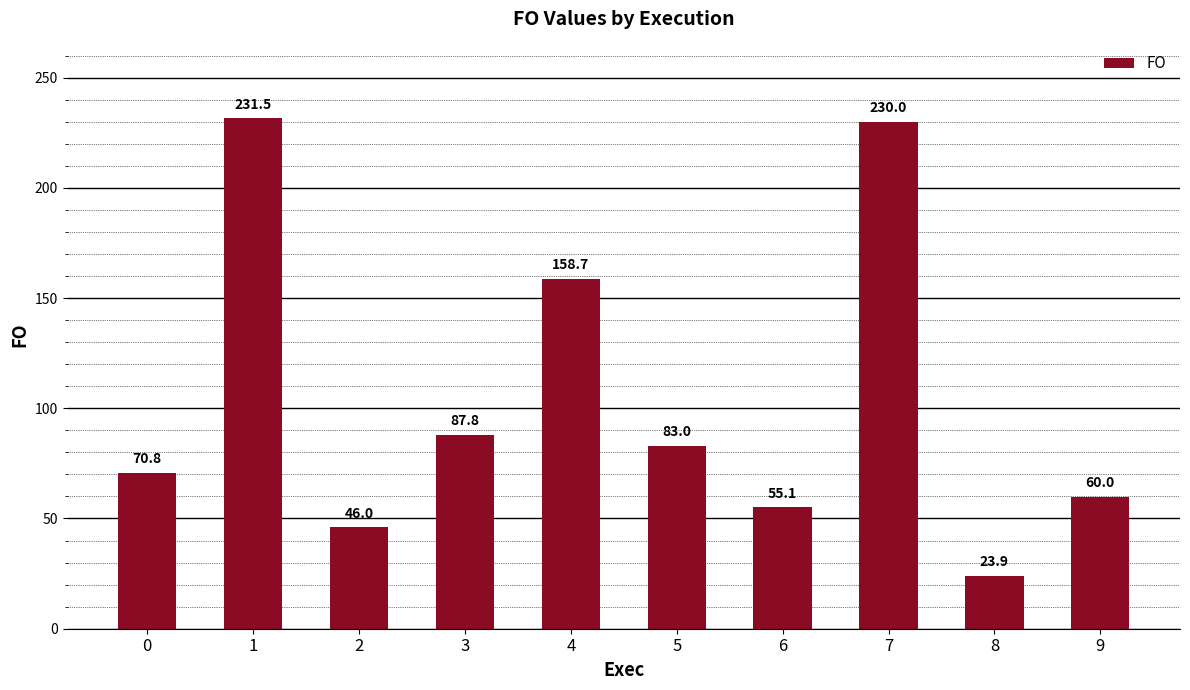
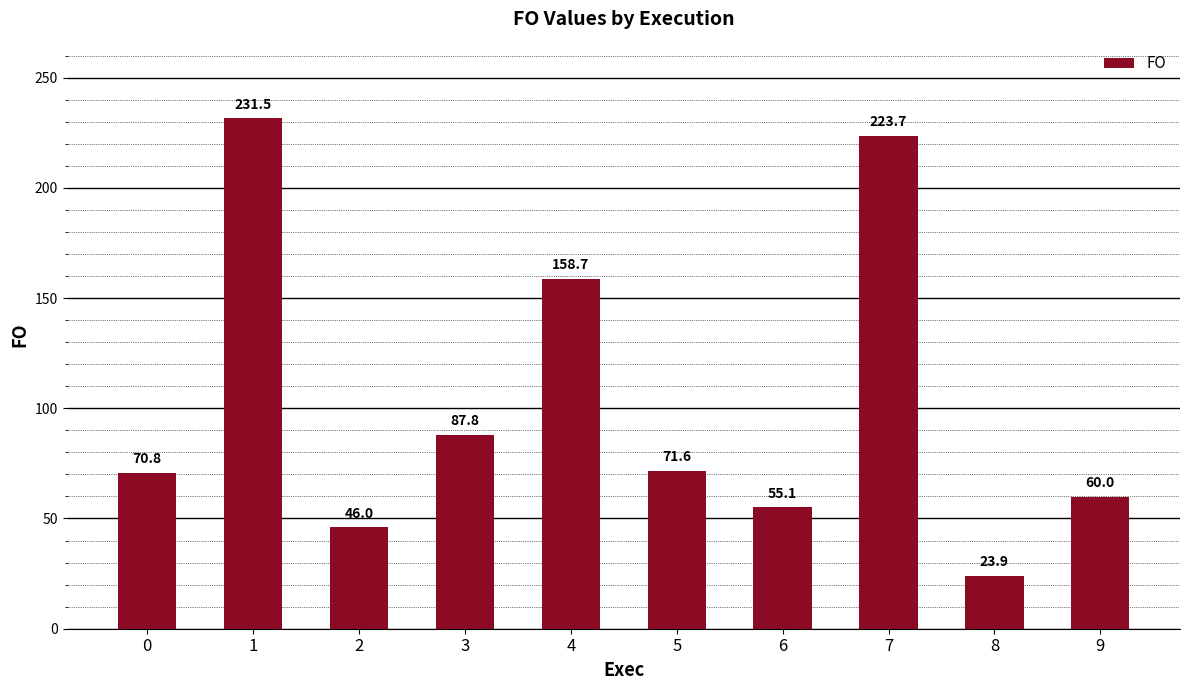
5: 83.0 -> 71.6
7: 230.0 -> 223.7
